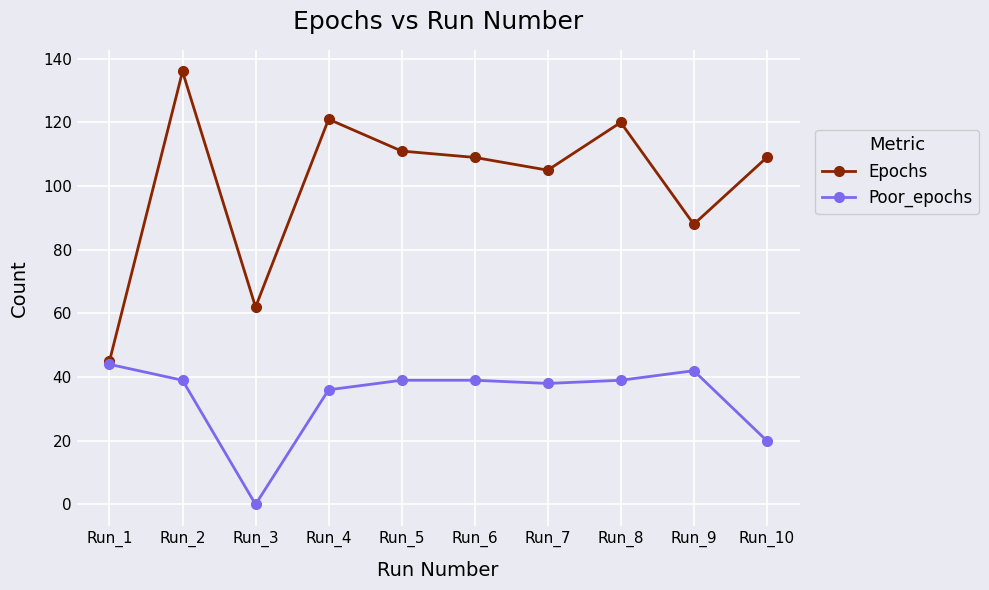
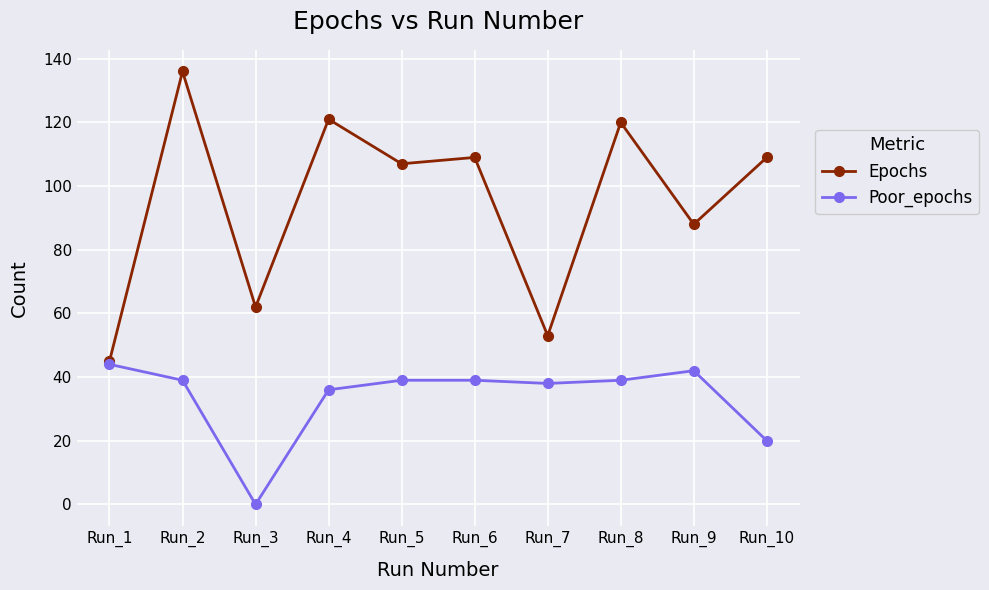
Epochs, Run_5: 111 -> 107
Epochs, Run_7: 105 -> 53
